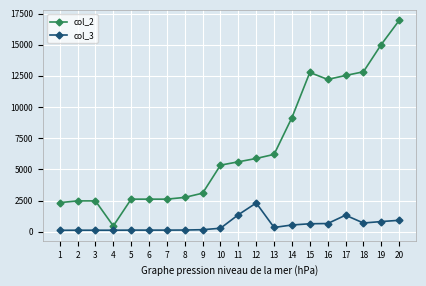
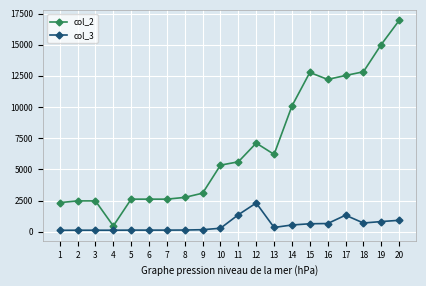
col_2, 12: 5900 -> 7100
col_2, 14: 9200 -> 10100
